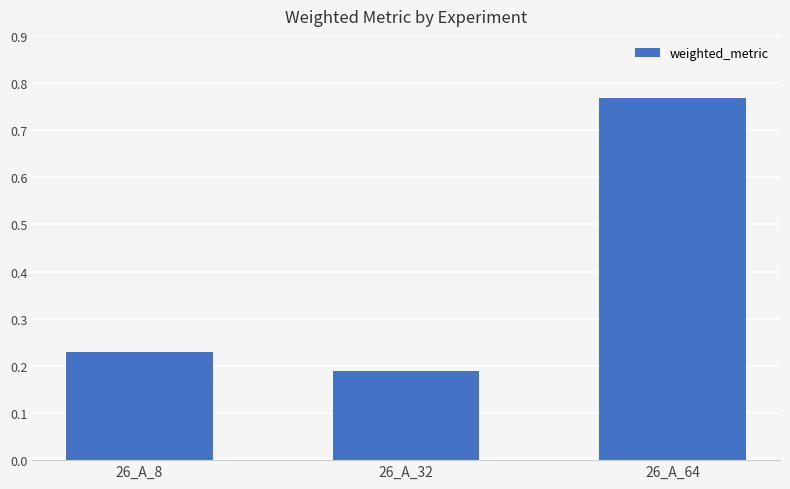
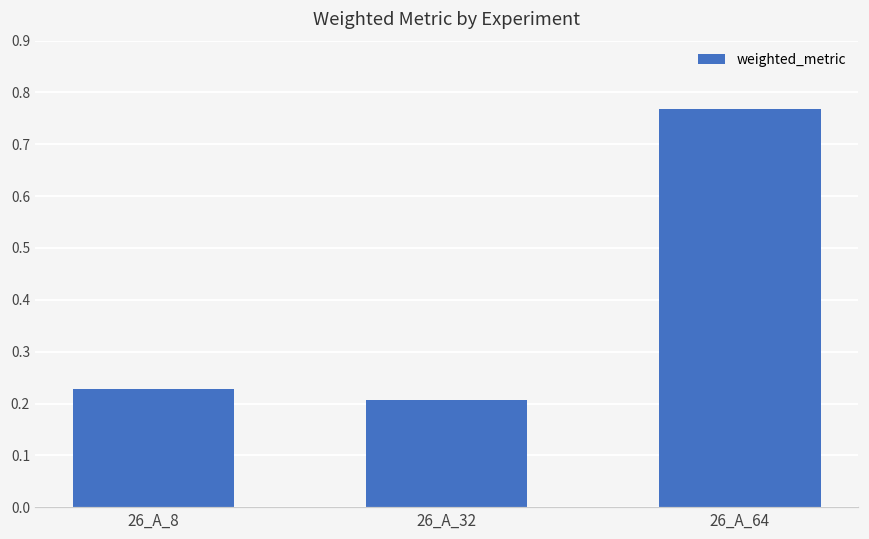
26_A_32: 0.19 -> 0.21
